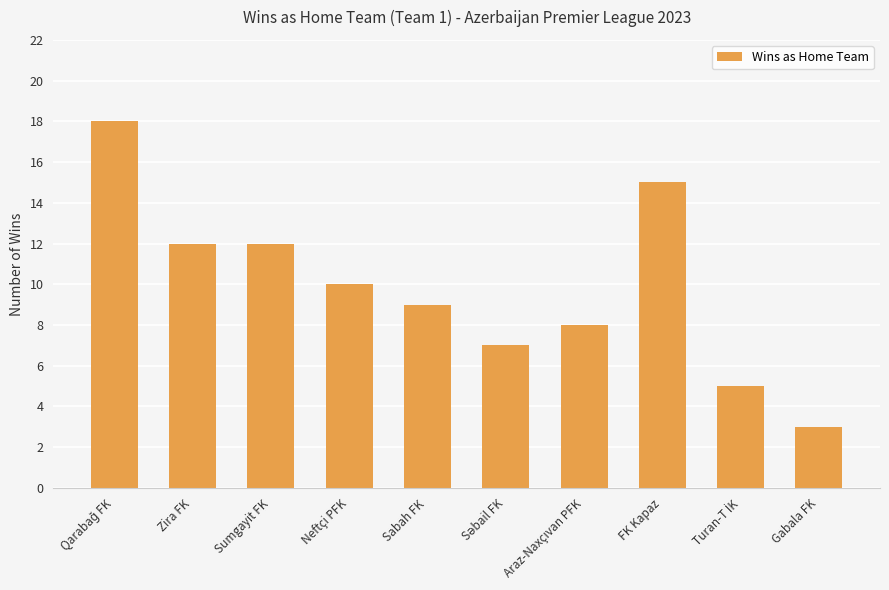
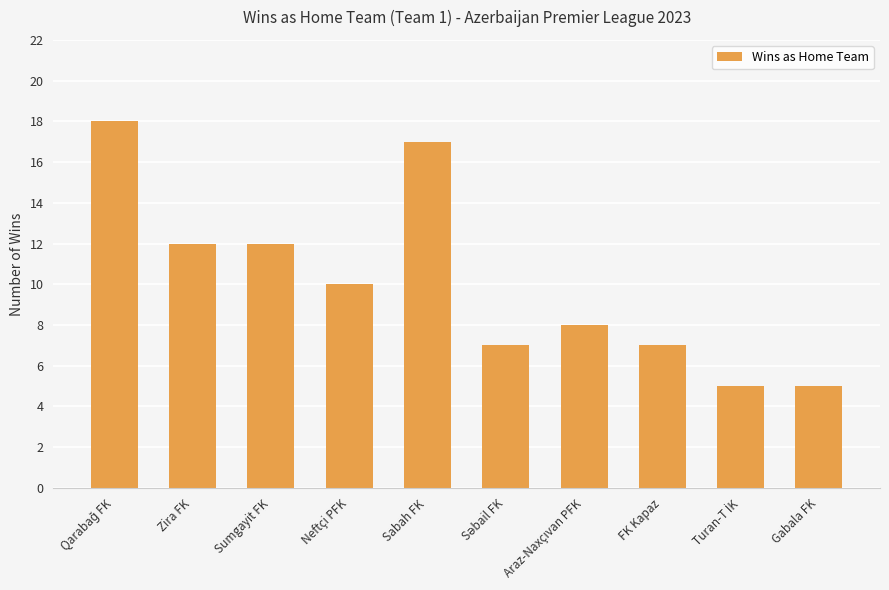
Sabah FK: 9 -> 17
FK Kapaz: 15 -> 7
Gabala FK: 3 -> 5
